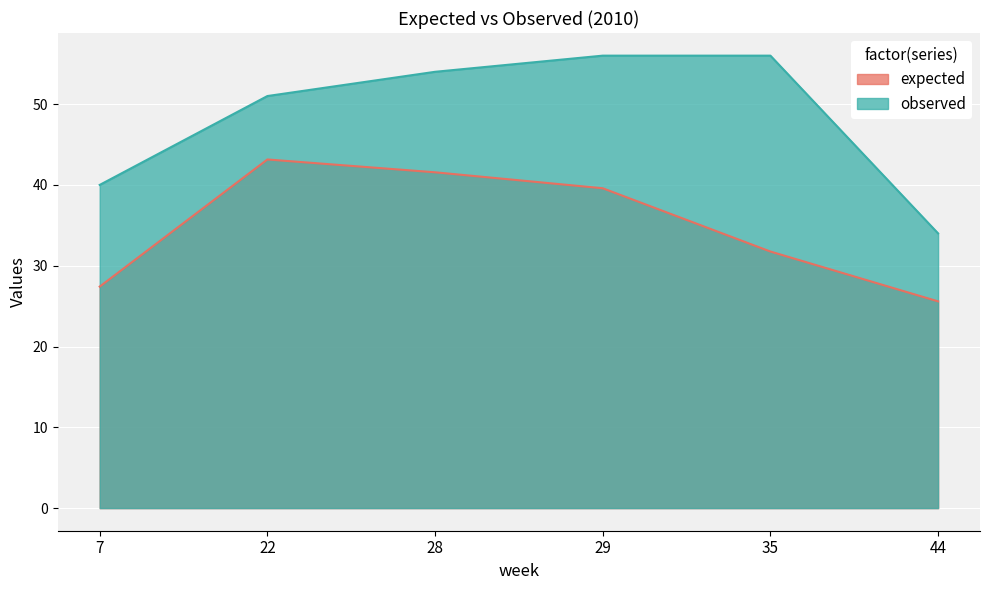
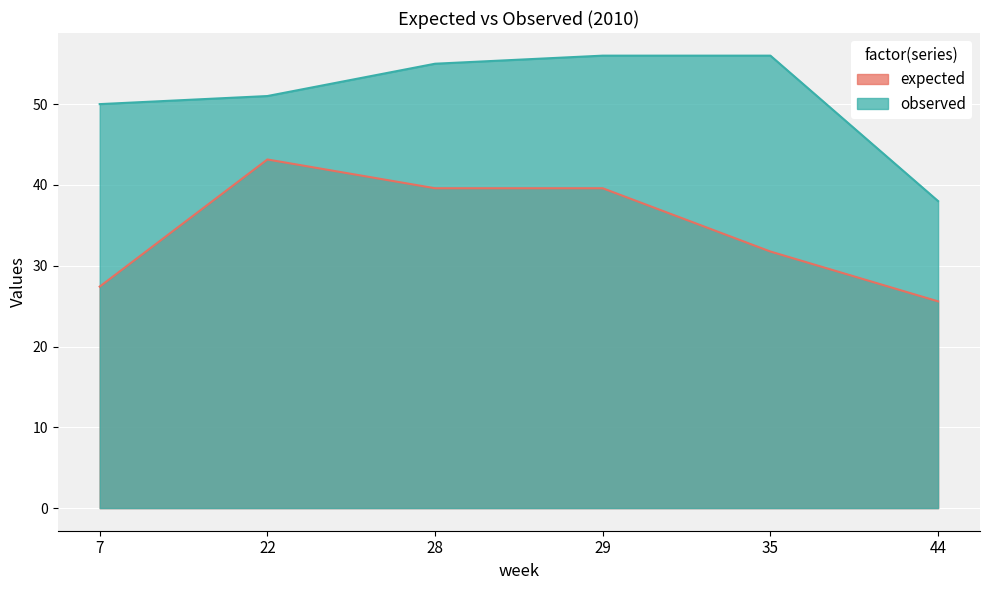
observed, 7: 40 -> 50
expected, 28: 42 -> 40
observed, 28: 54 -> 55
observed, 44: 34 -> 38
